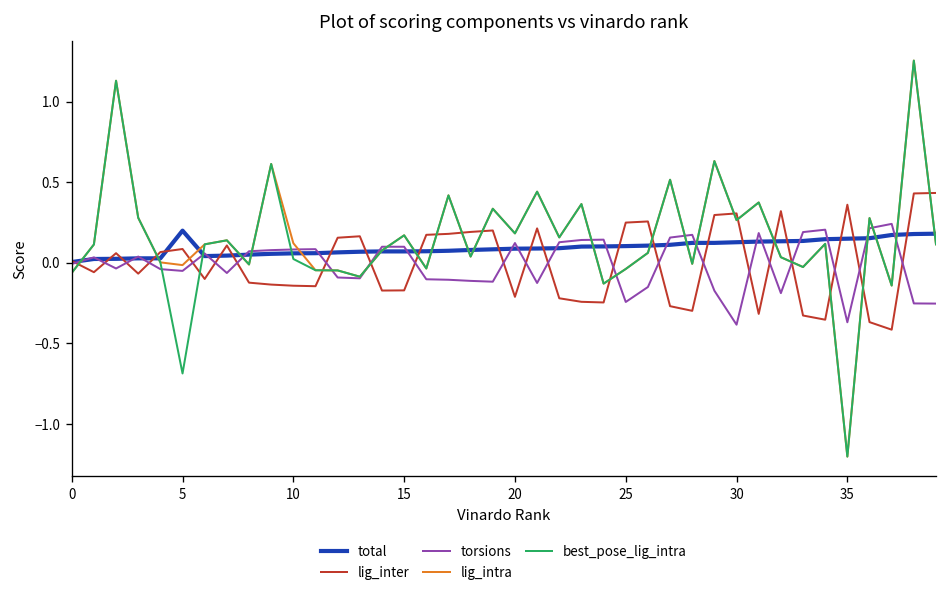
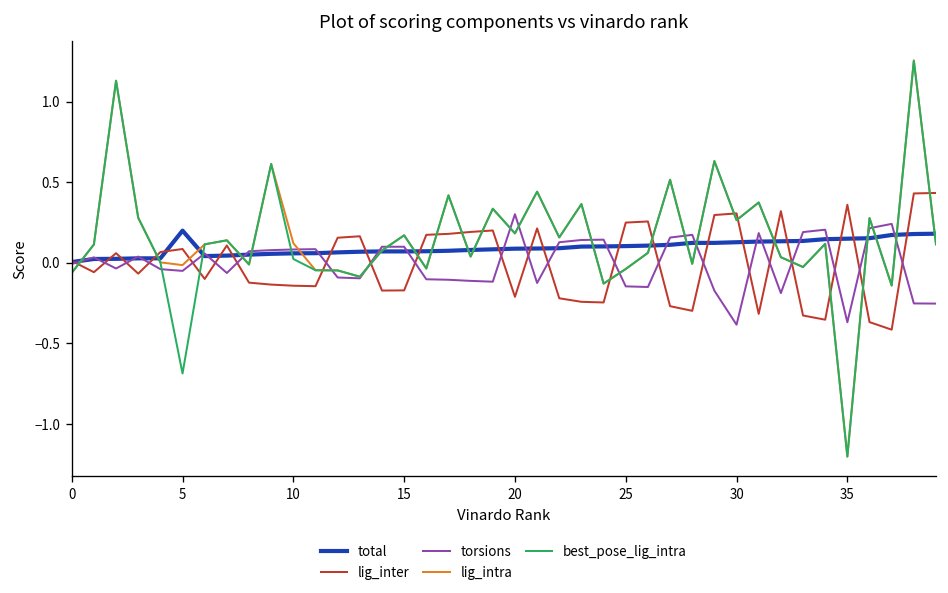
torsions, 20: 0.12 -> 0.30
torsions, 25: -0.24 -> -0.15
